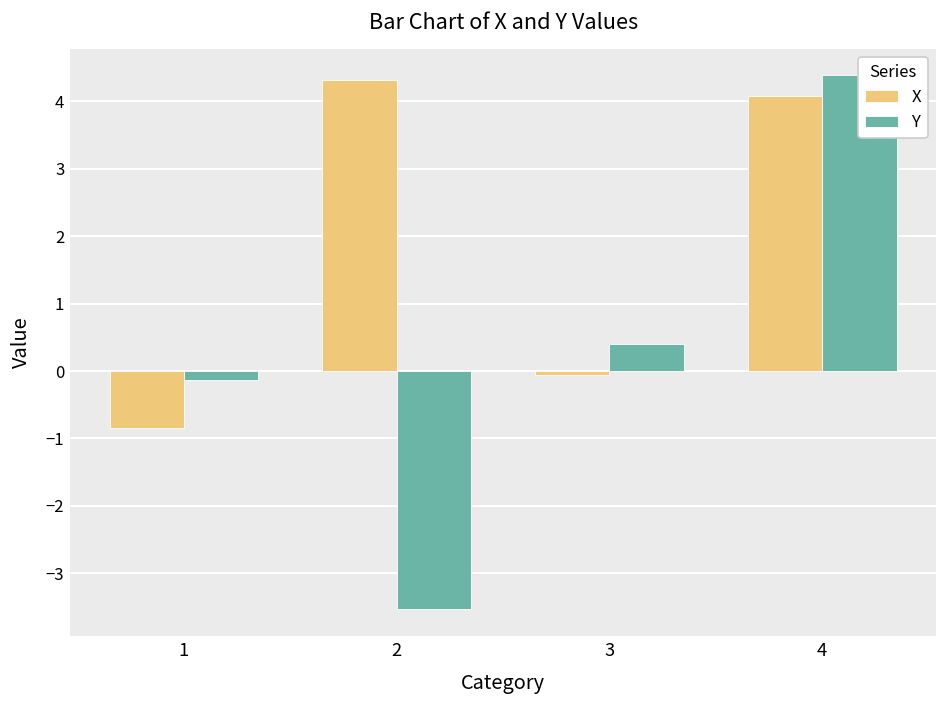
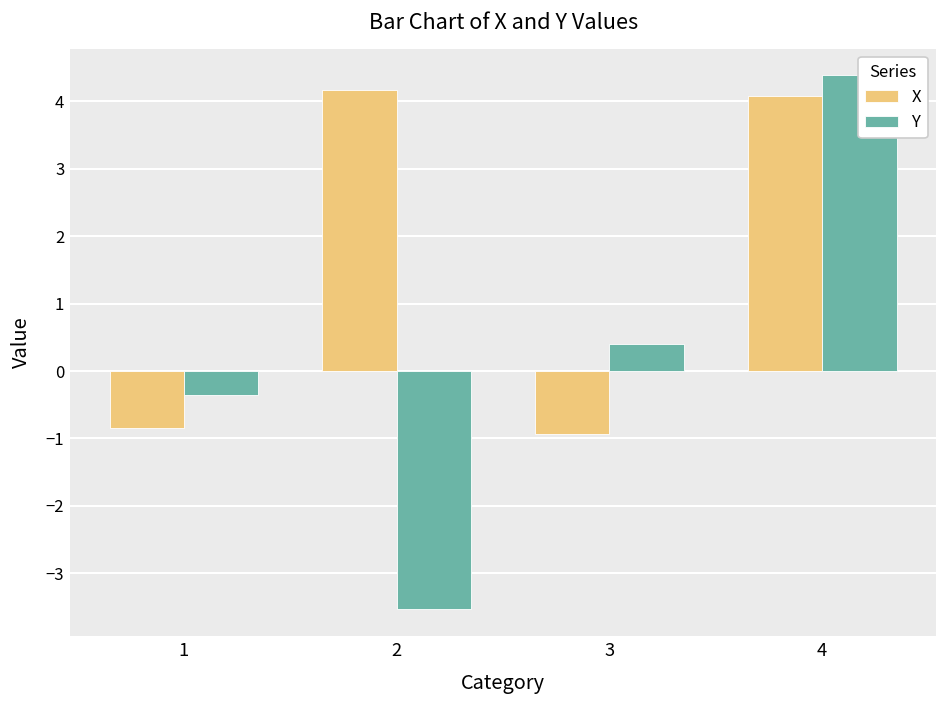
Y, 1: -0.1 -> -0.3
X, 2: 4.3 -> 4.2
X, 3: -0.1 -> -0.9
